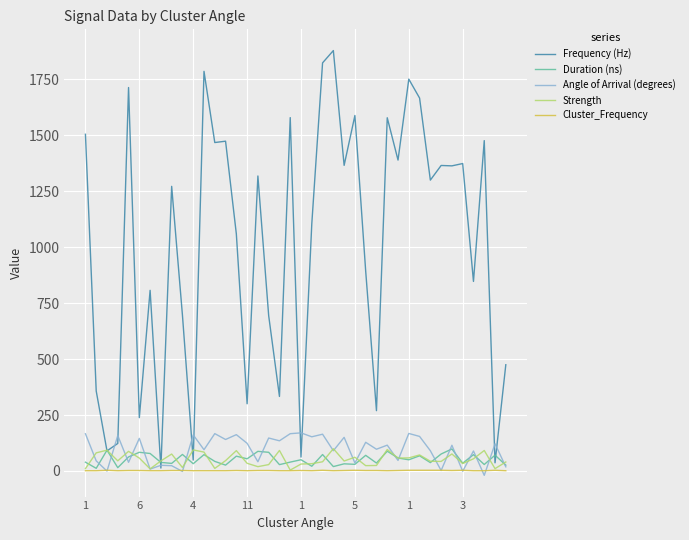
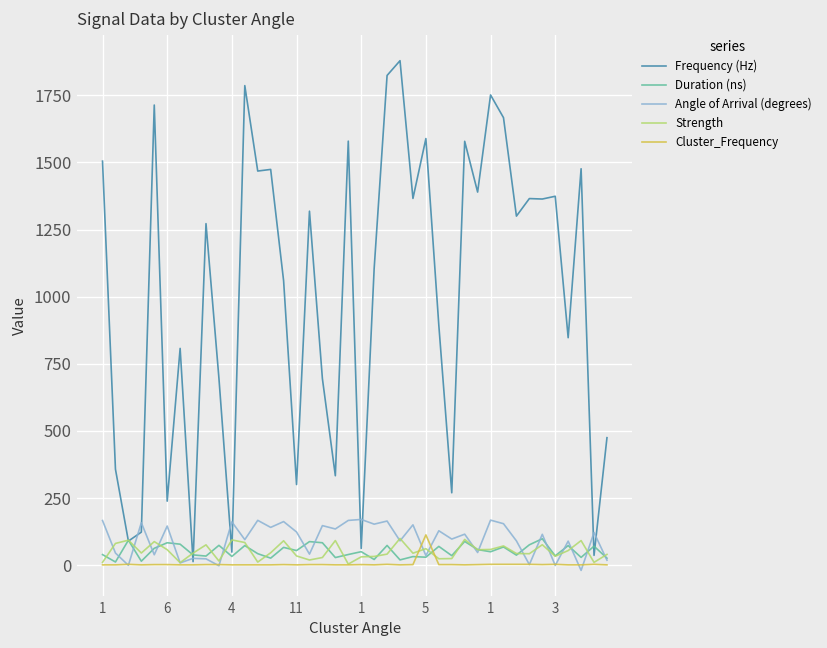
Cluster_Frequency, 5: 0 -> 110
